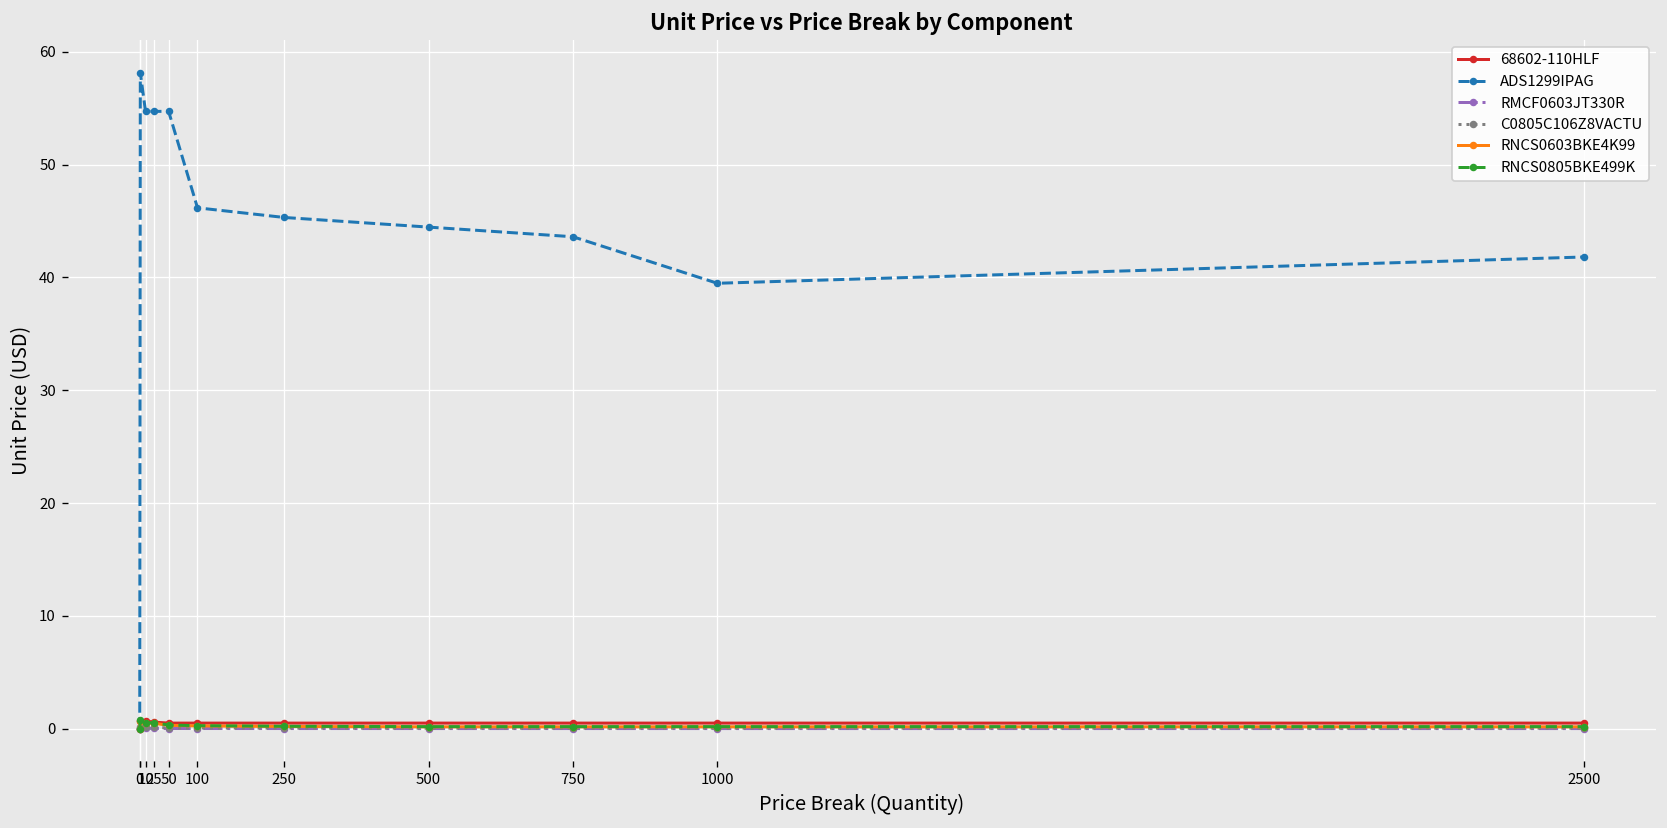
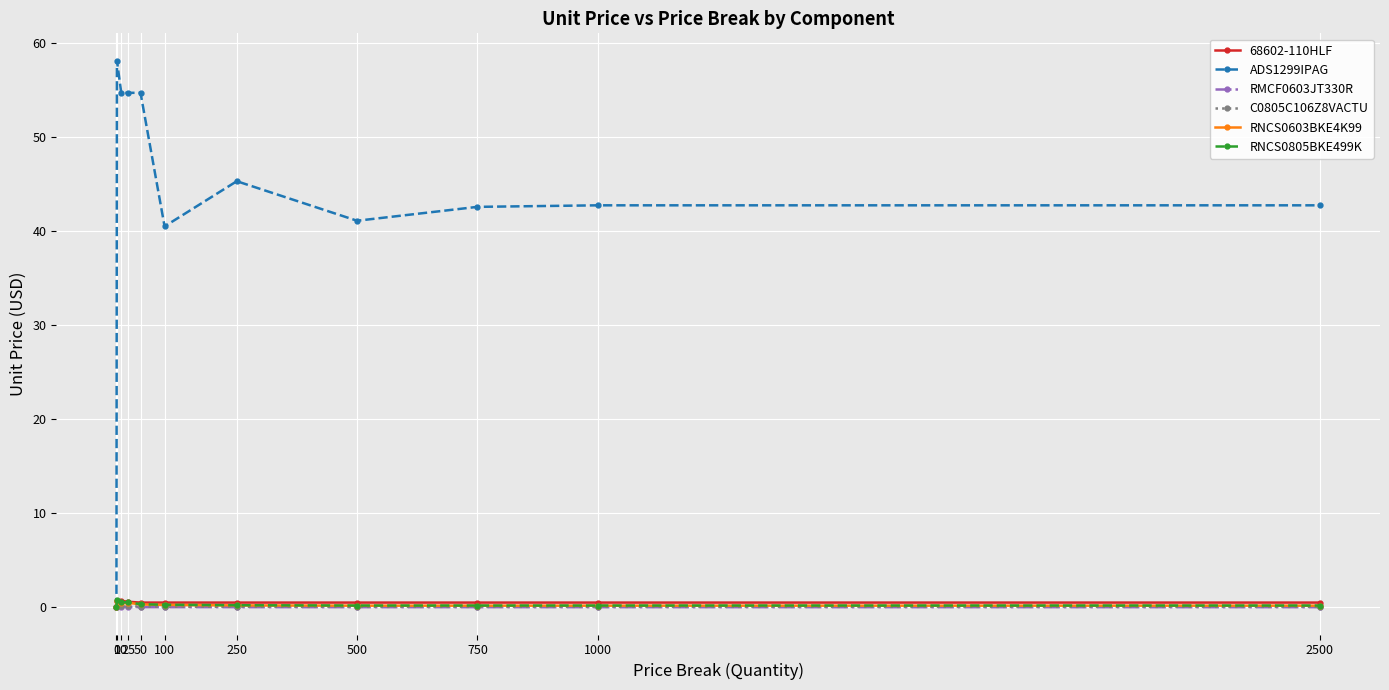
ADS1299IPAG, 100: 46 -> 41
ADS1299IPAG, 500: 44 -> 41
ADS1299IPAG, 750: 44 -> 43
ADS1299IPAG, 1000: 39 -> 43
ADS1299IPAG, 2500: 42 -> 43
